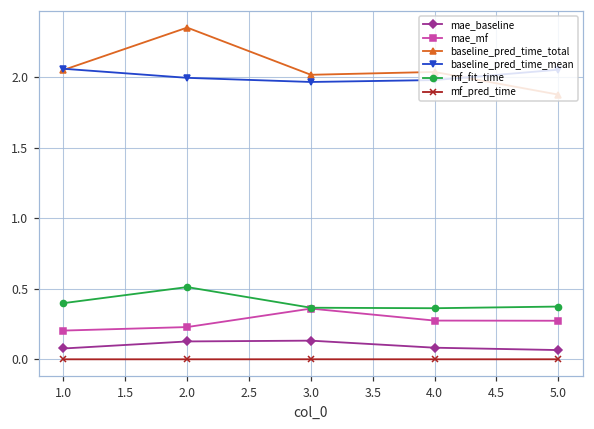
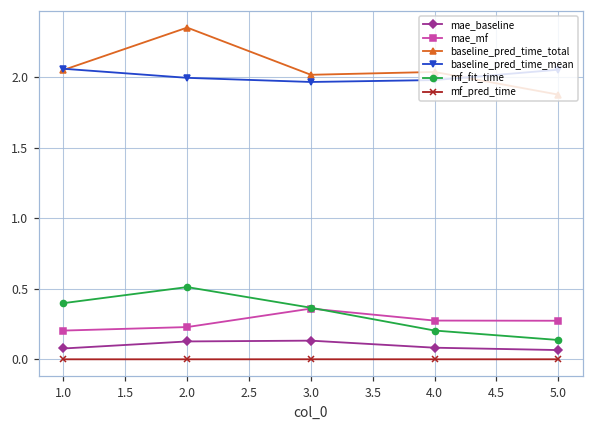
mf_fit_time, 4.0: 0.36 -> 0.20
mf_fit_time, 5.0: 0.37 -> 0.14
